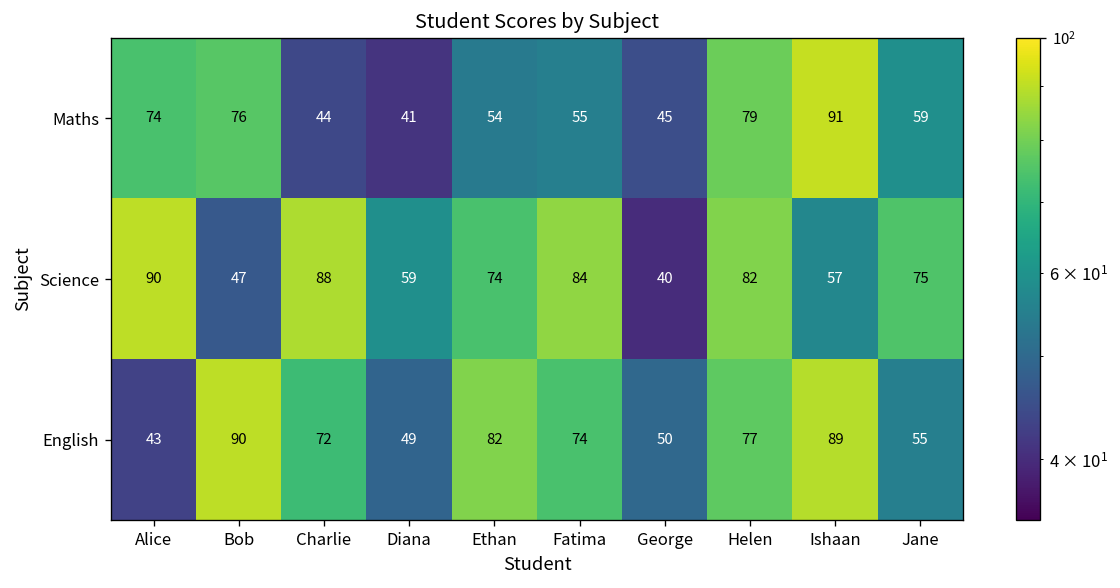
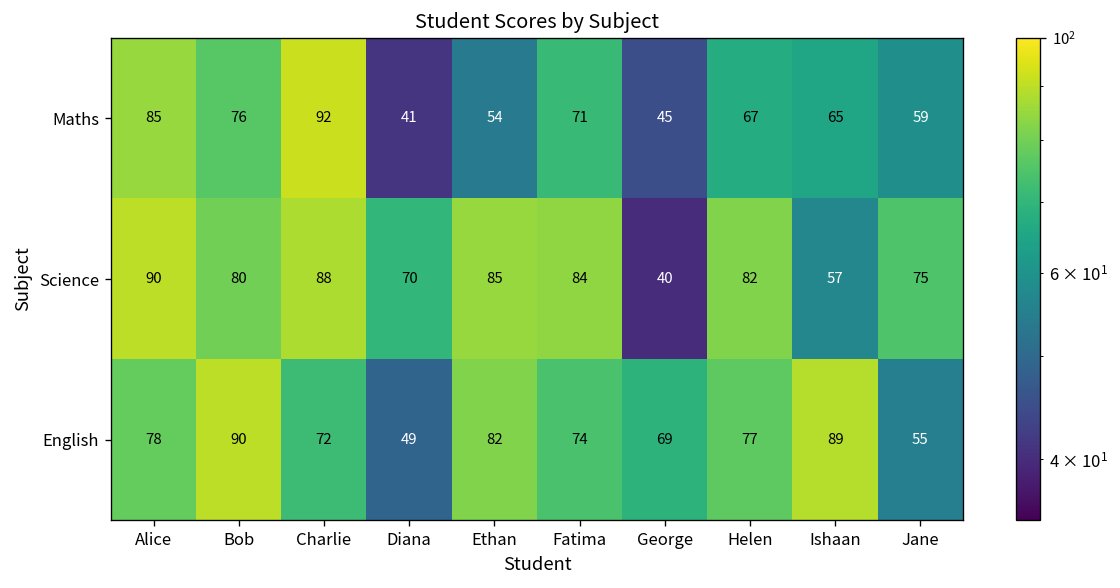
Maths, Alice: 74 -> 85
Maths, Charlie: 44 -> 92
Maths, Fatima: 55 -> 71
Maths, Helen: 79 -> 67
Maths, Ishaan: 91 -> 65
Science, Bob: 47 -> 80
Science, Diana: 59 -> 70
Science, Ethan: 74 -> 85
English, Alice: 43 -> 78
English, George: 50 -> 69
